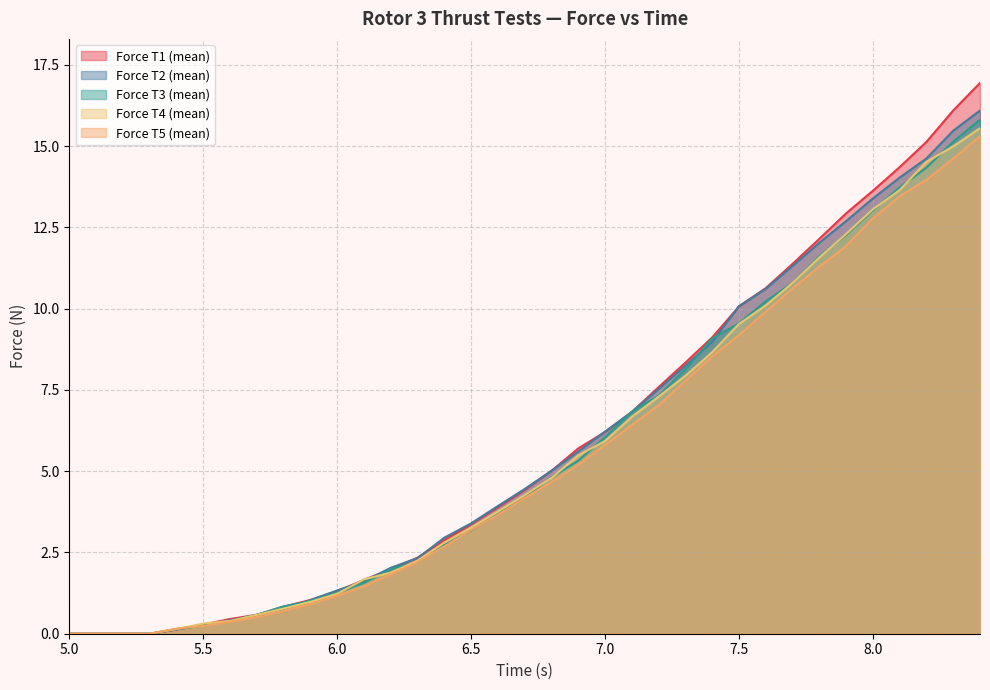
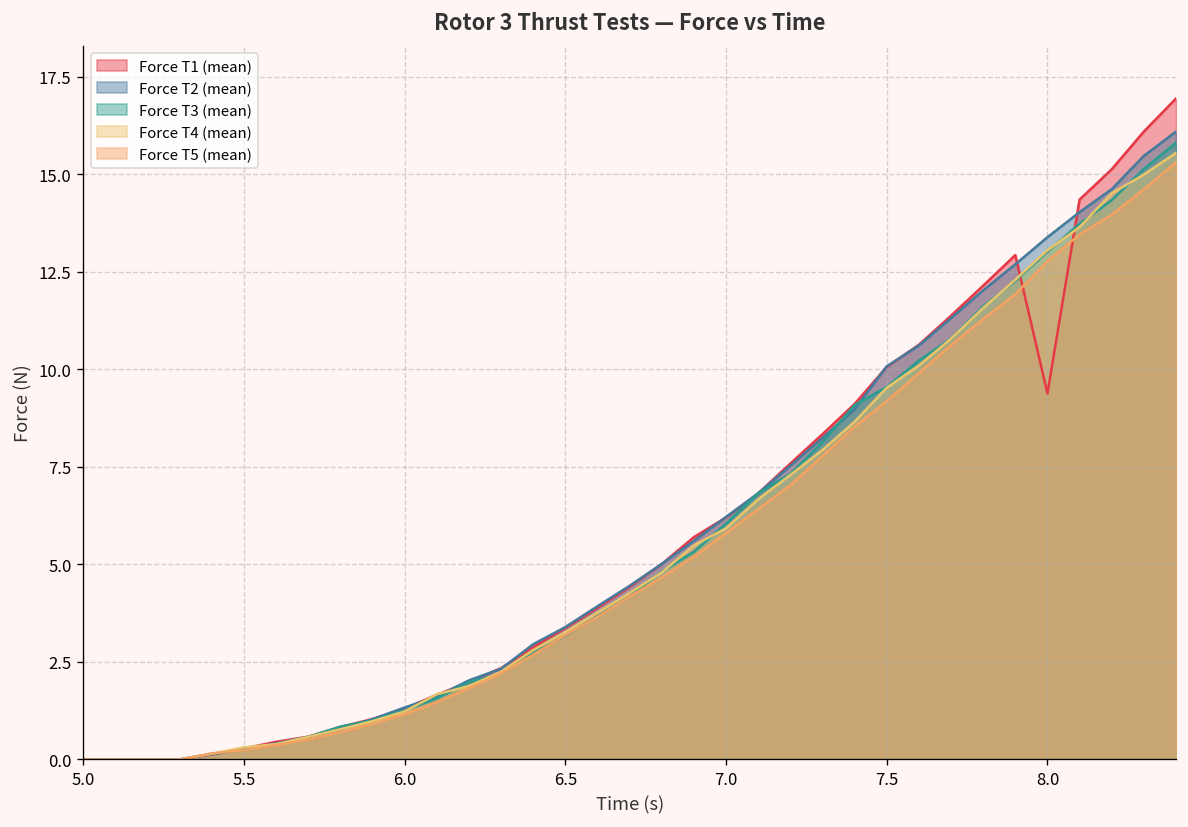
Force T1 (mean), 8.0: 13.6 -> 9.4
